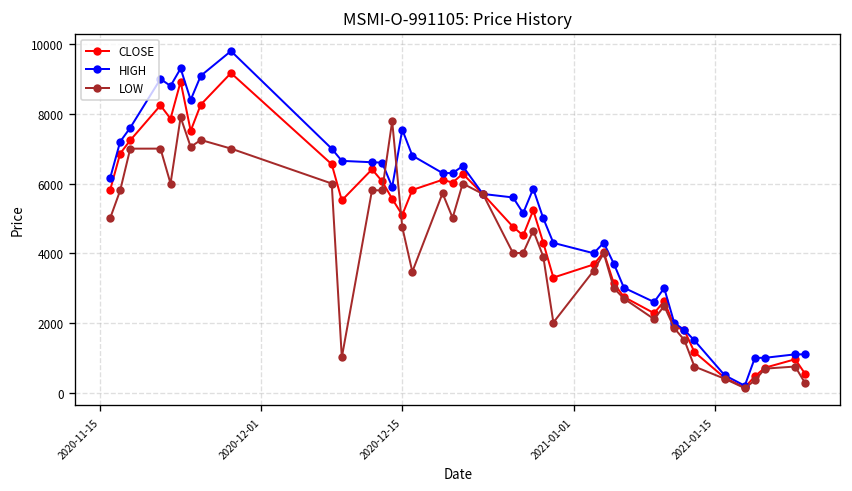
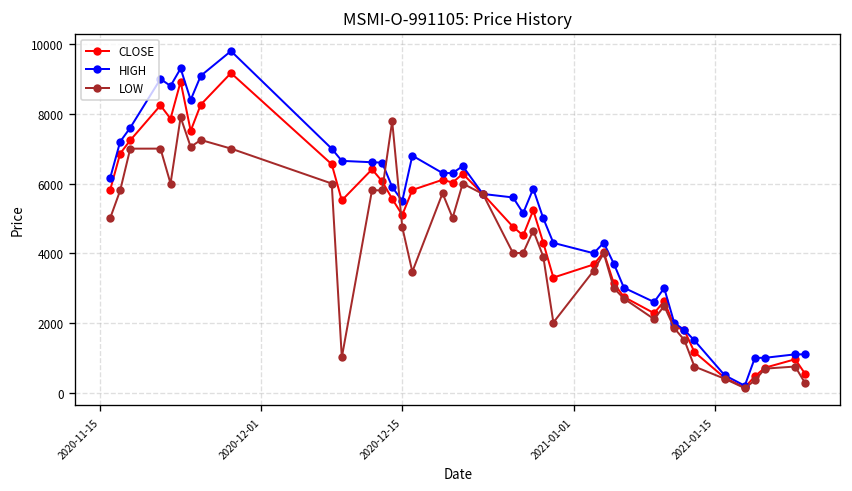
HIGH, 2020-12-15: 7500 -> 5500
